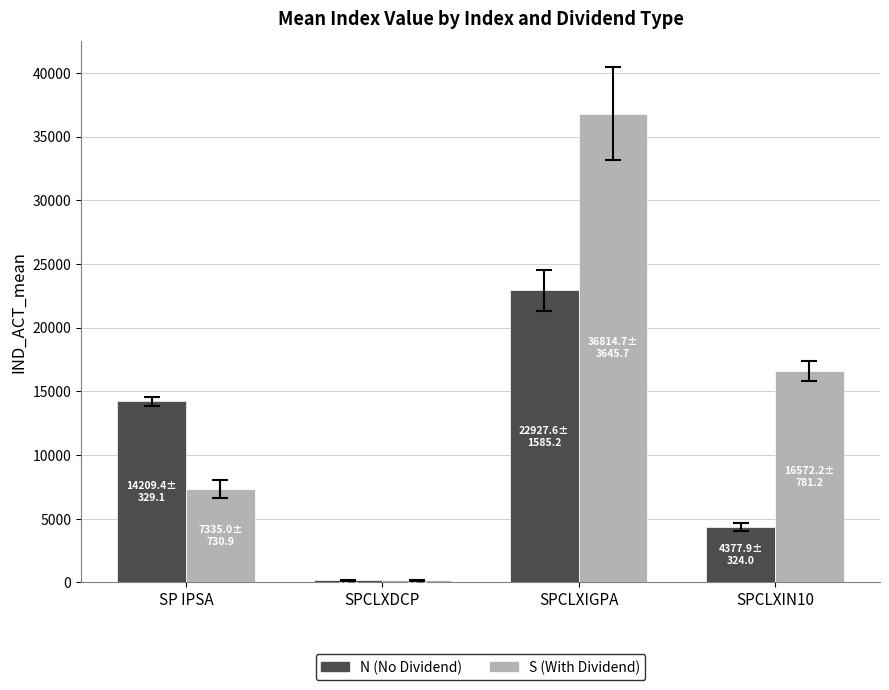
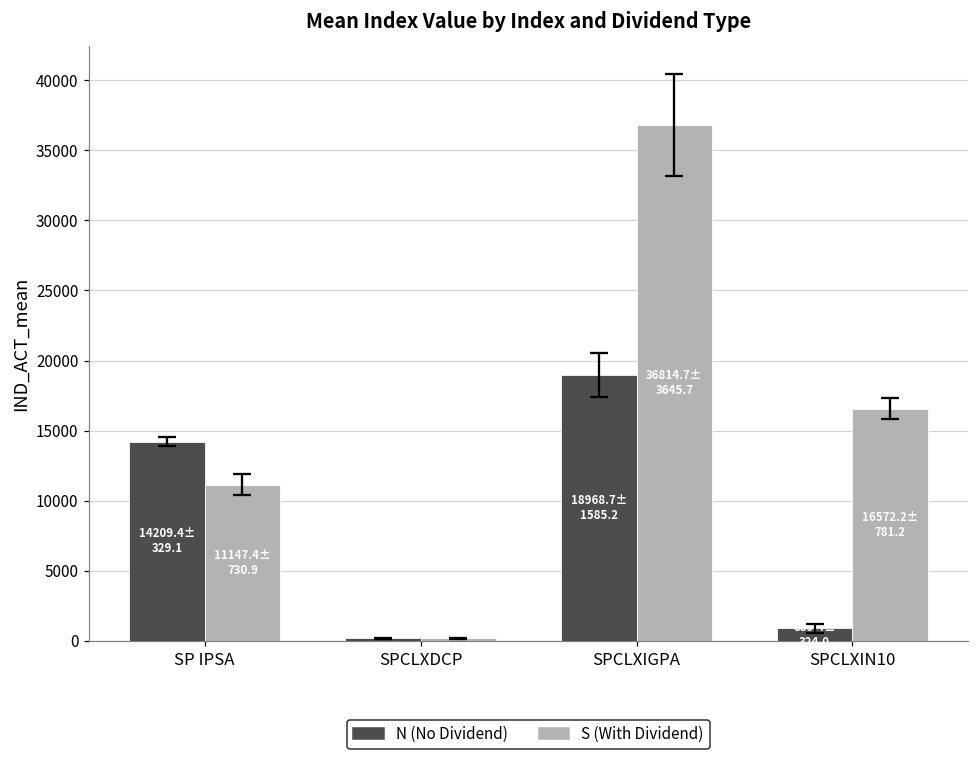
S (With Dividend), SP IPSA: 7335.0± -> 11147.4±
N (No Dividend), SPCLXIGPA: 22927.6± -> 18968.7±
N (No Dividend), SPCLXIN10: 4377.9± -> 889.4±
